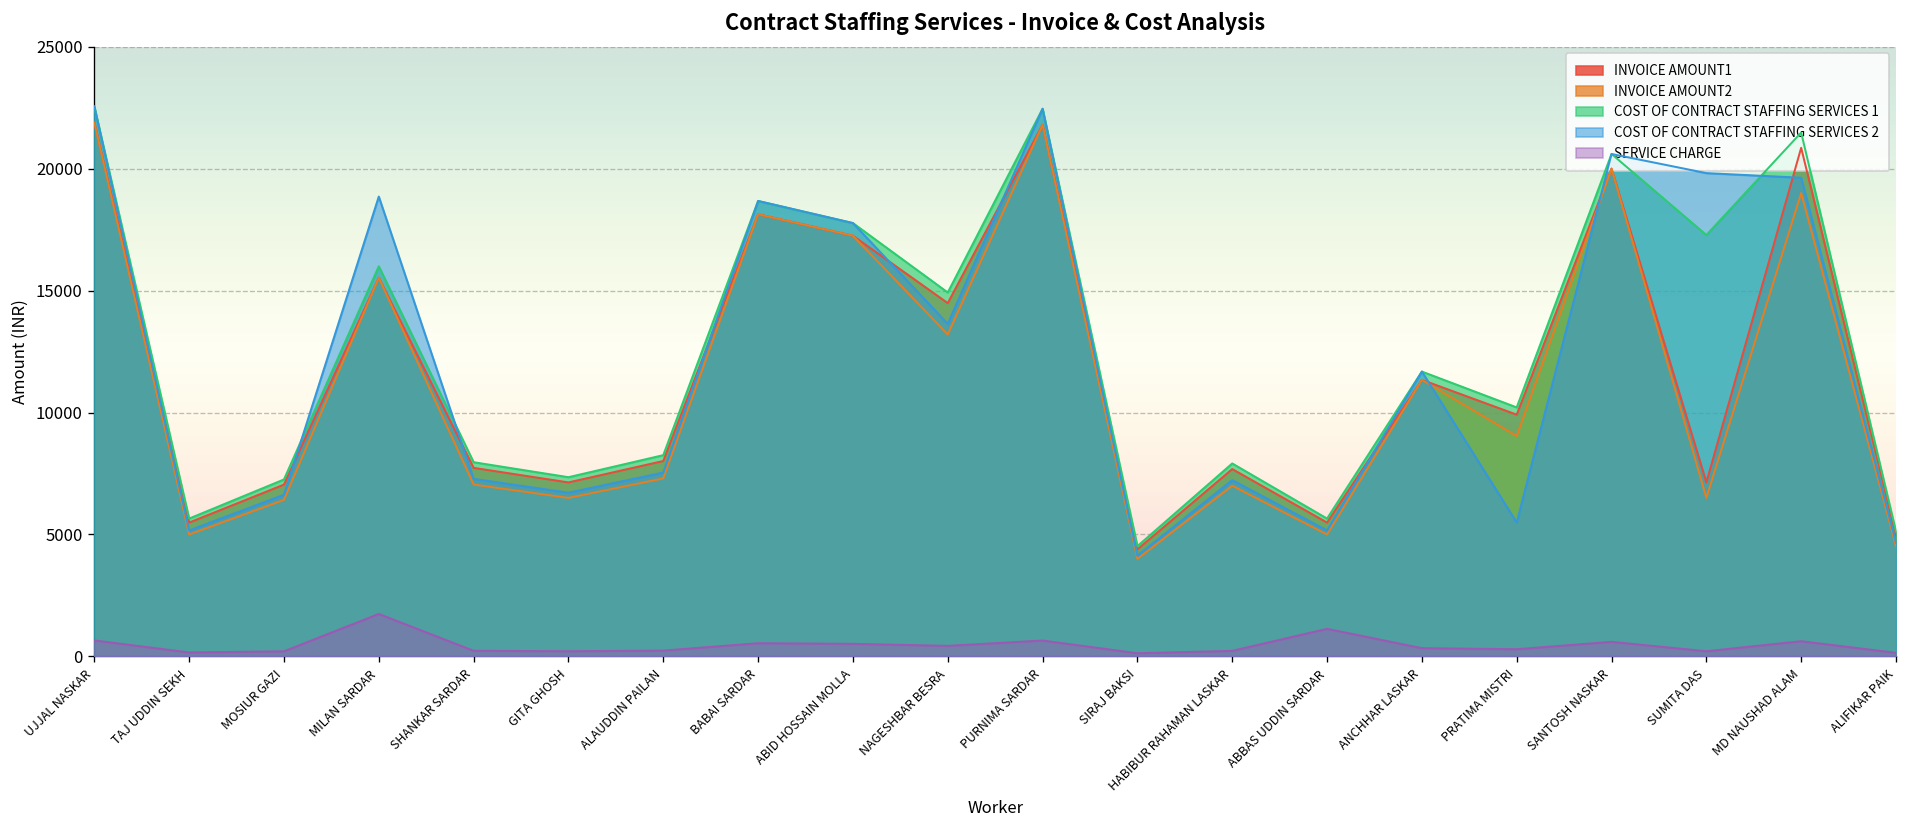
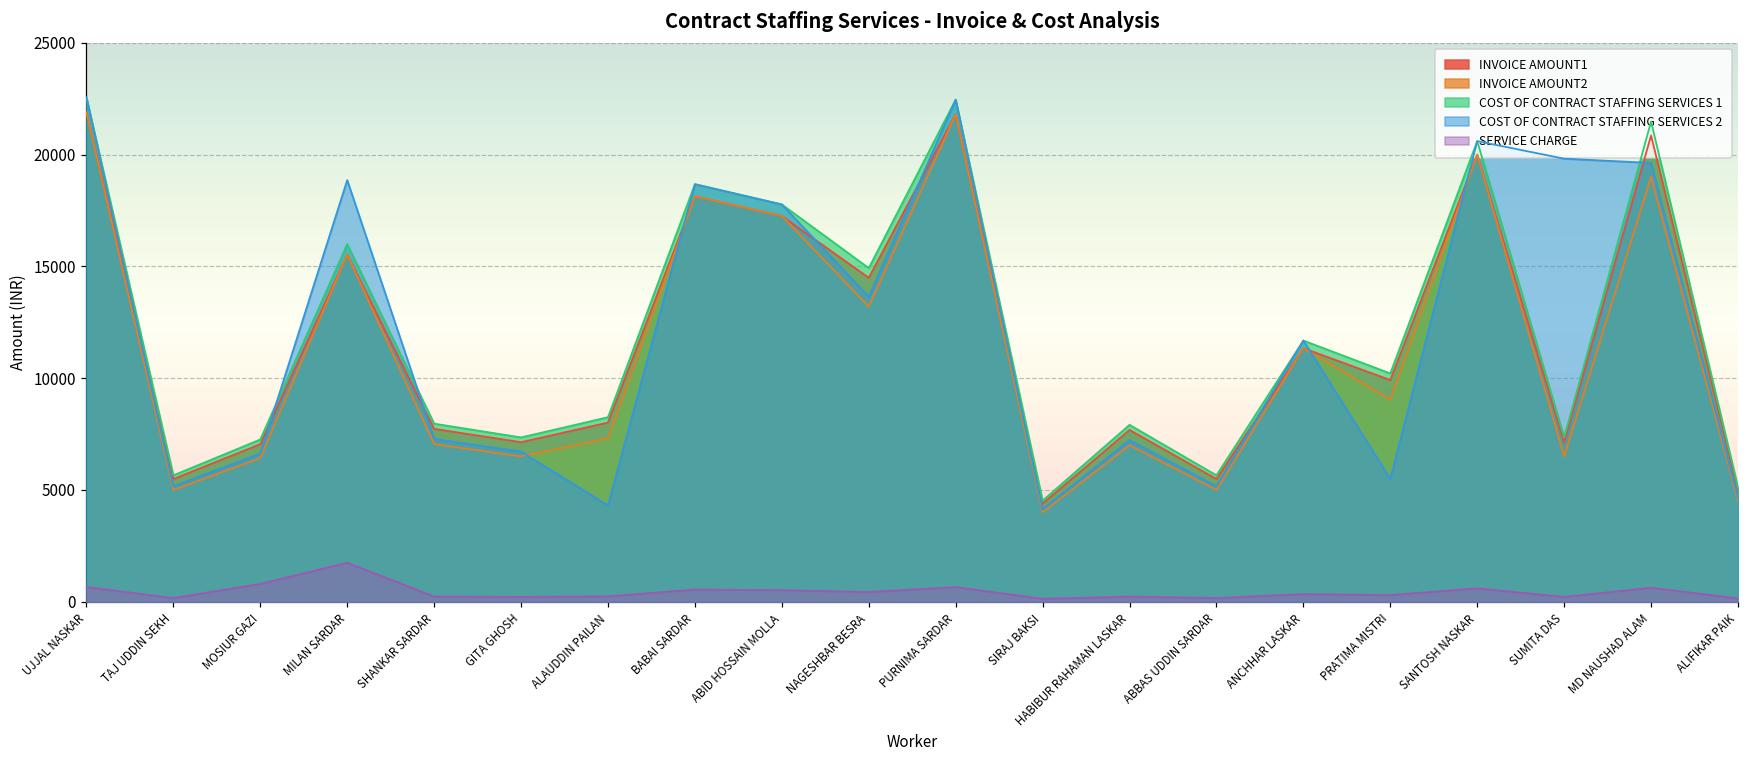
SERVICE CHARGE, MOSIUR GAZI: 200 -> 800
COST OF CONTRACT STAFFING SERVICES 2, ALAUDDIN PAILAN: 7500 -> 4300
SERVICE CHARGE, ABBAS UDDIN SARDAR: 1100 -> 200
COST OF CONTRACT STAFFING SERVICES 1, SUMITA DAS: 17300 -> 7300
